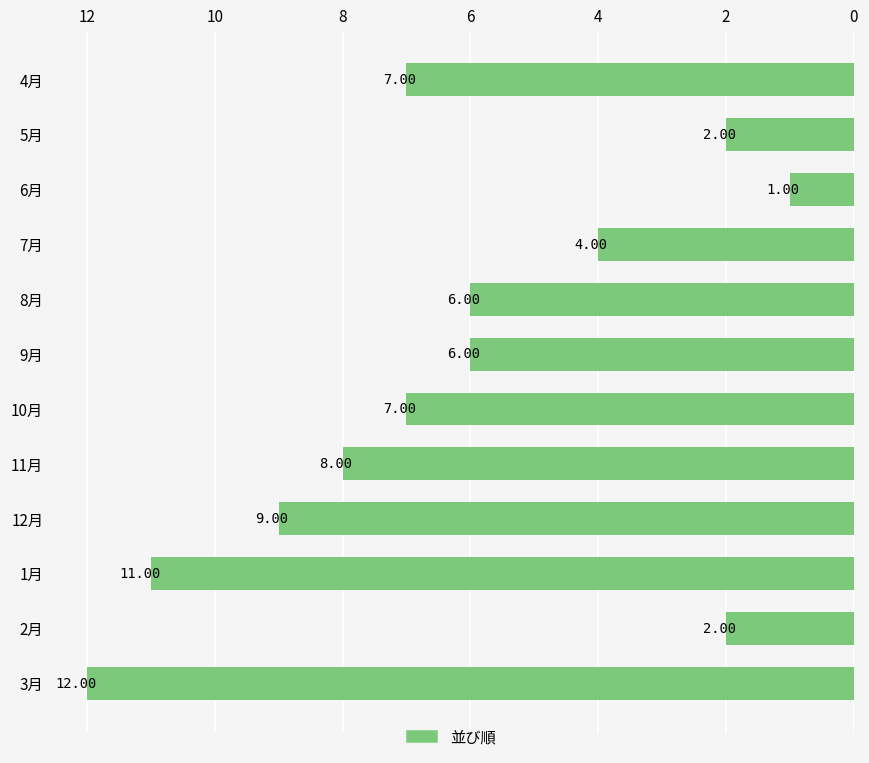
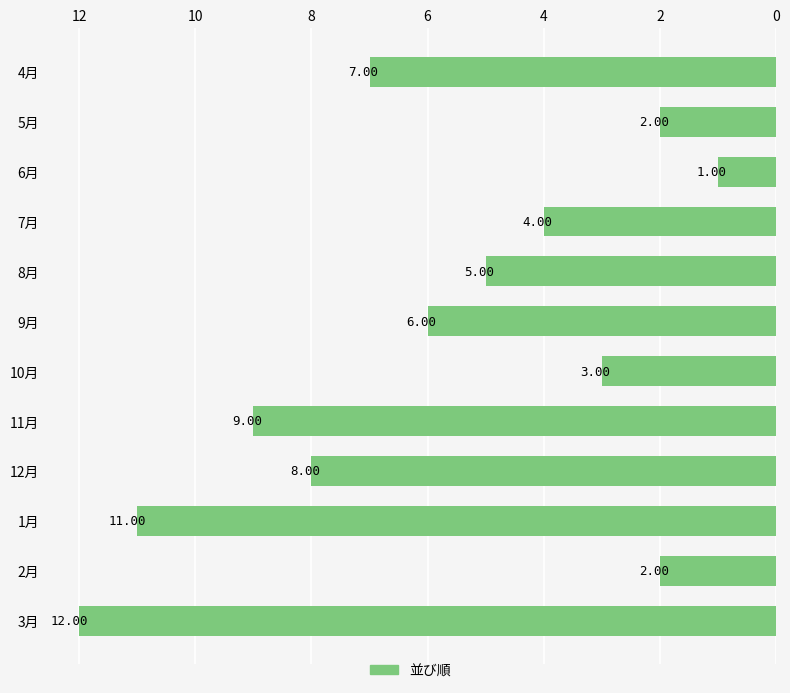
8月: 6.00 -> 5.00
10月: 7.00 -> 3.00
11月: 8.00 -> 9.00
12月: 9.00 -> 8.00
